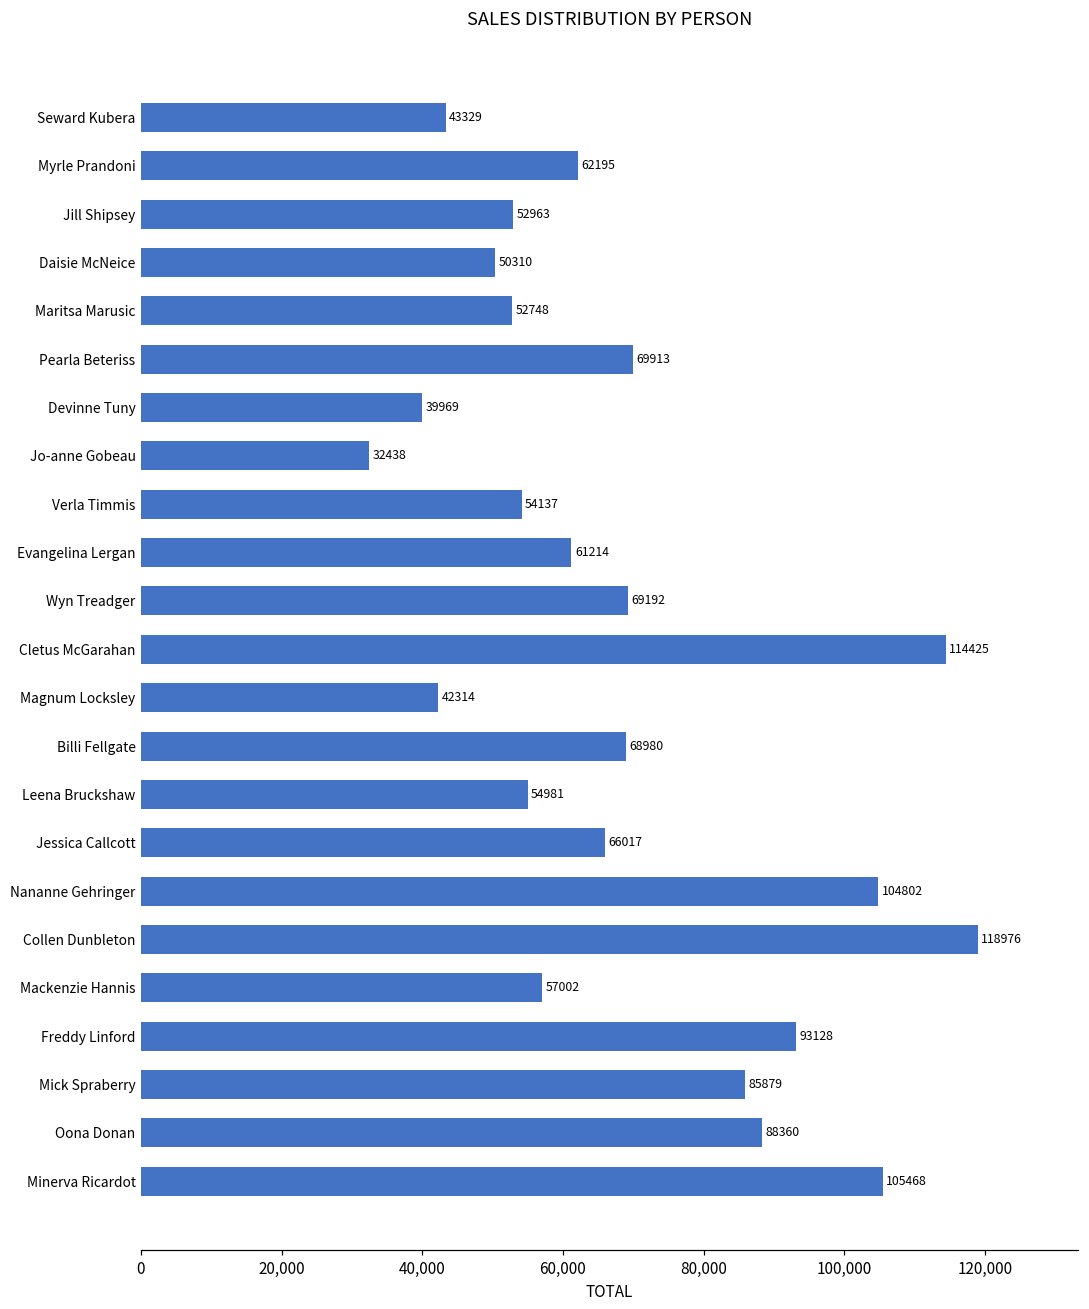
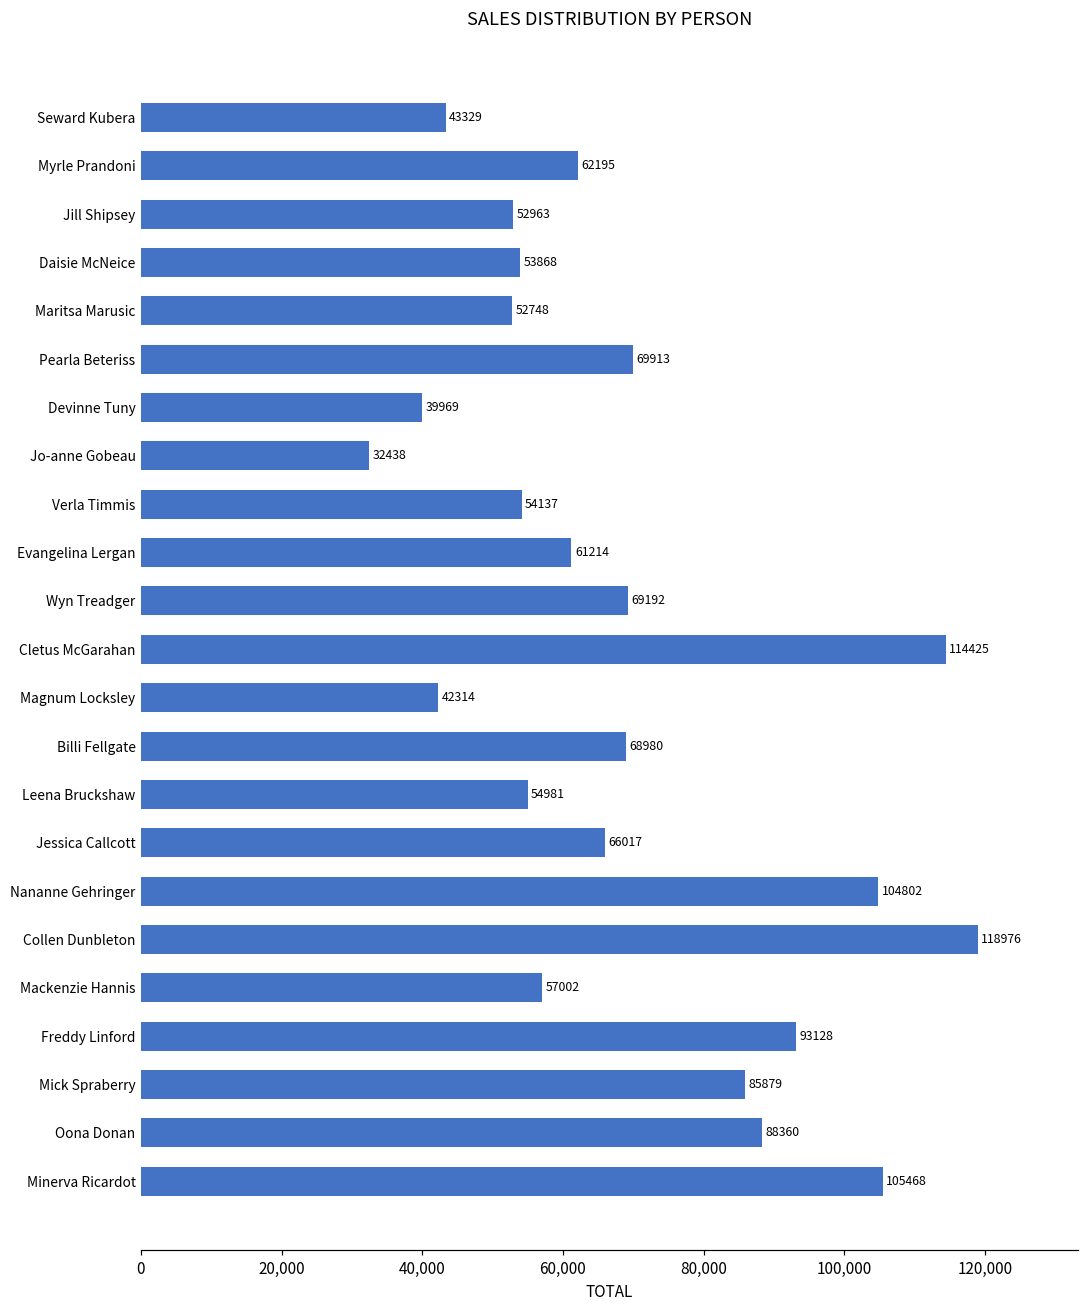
Daisie McNeice: 50310 -> 53868
